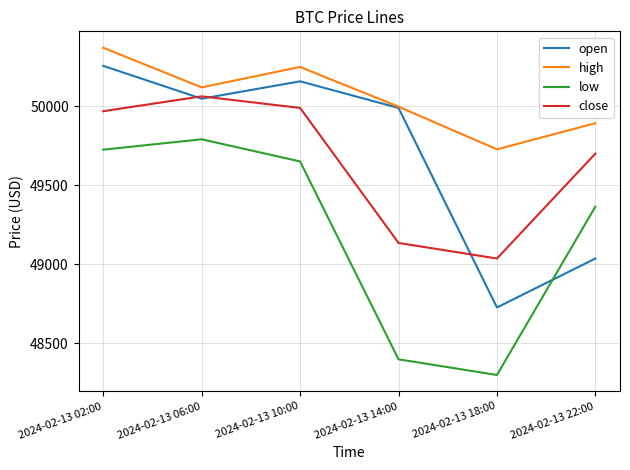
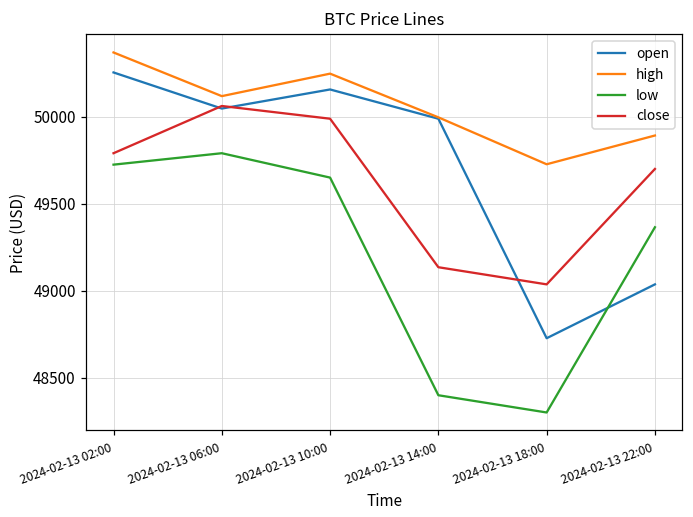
close, 2024-02-13 02:00: 49970 -> 49790
